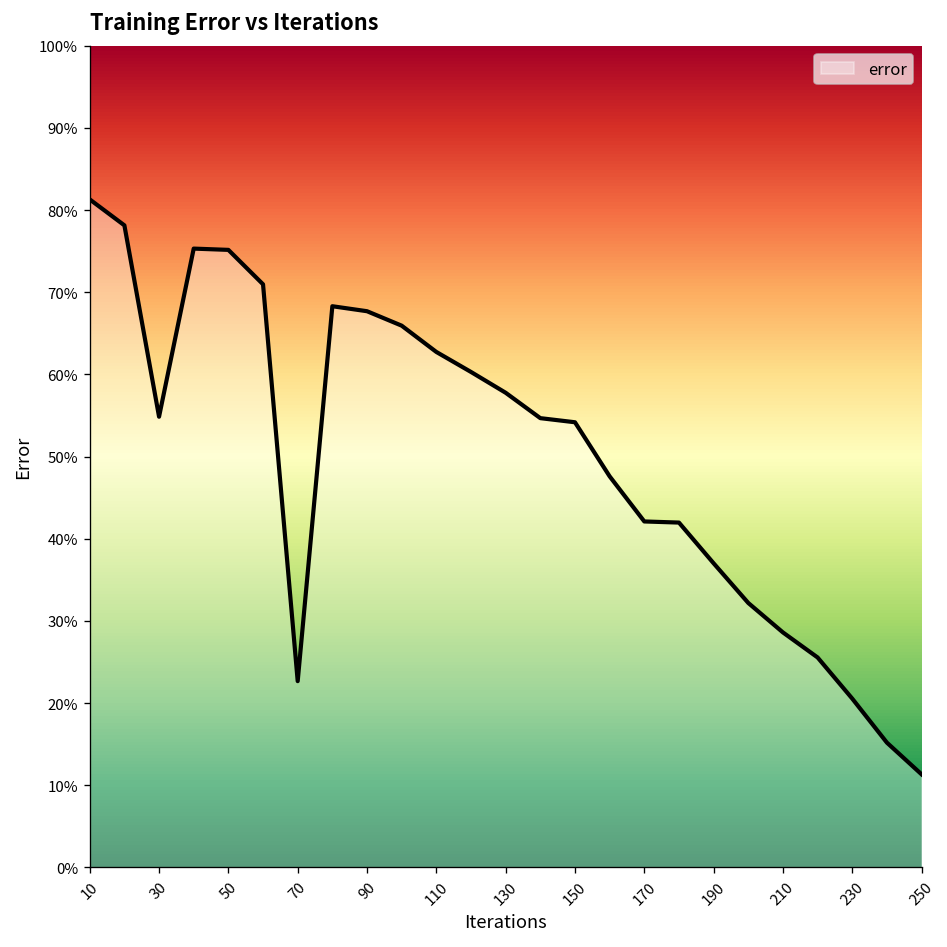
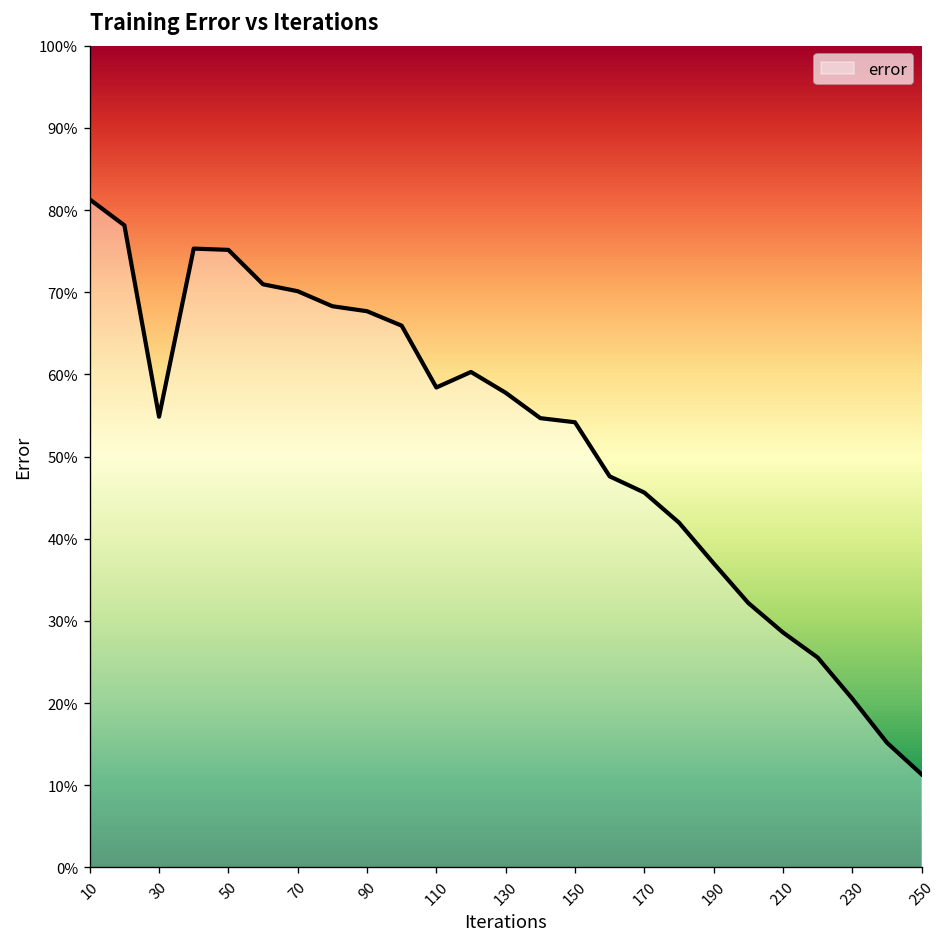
70: 23% -> 70%
110: 63% -> 58%
170: 42% -> 46%
